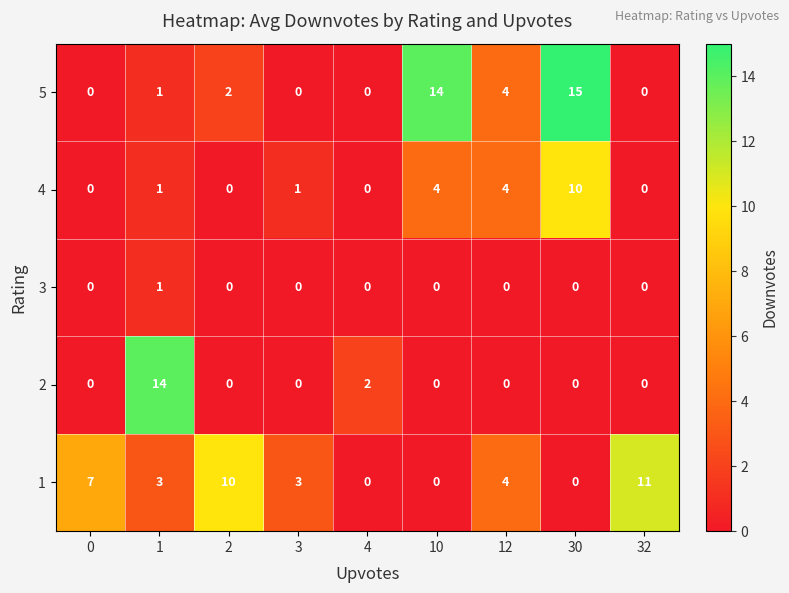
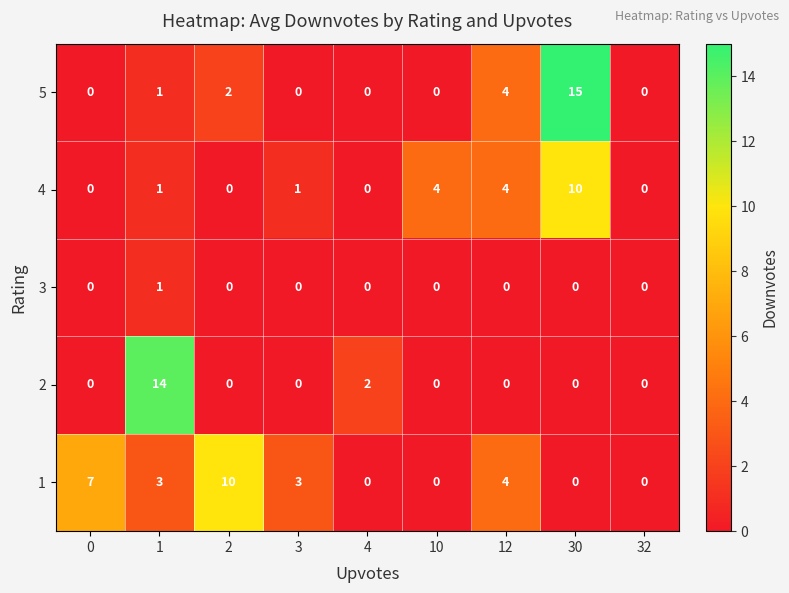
5, 10: 14 -> 0
1, 32: 11 -> 0
